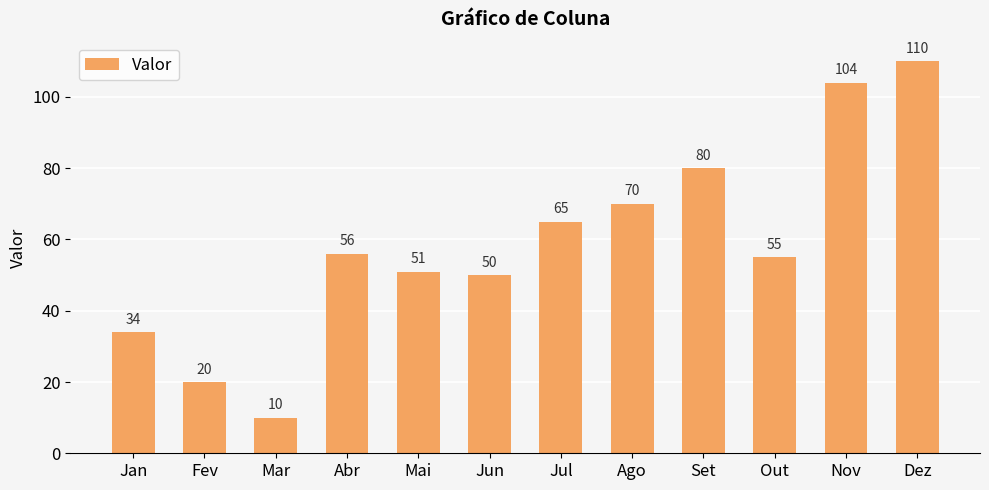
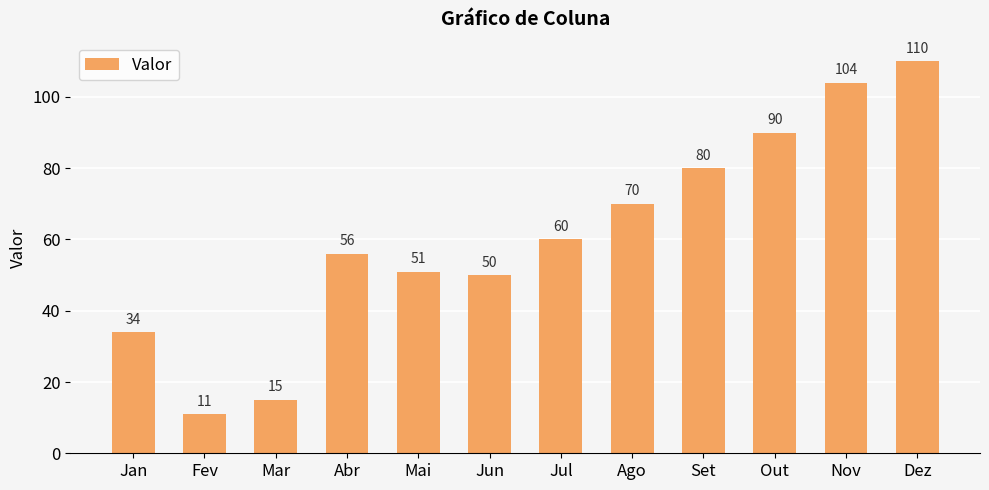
Fev: 20 -> 11
Mar: 10 -> 15
Jul: 65 -> 60
Out: 55 -> 90
